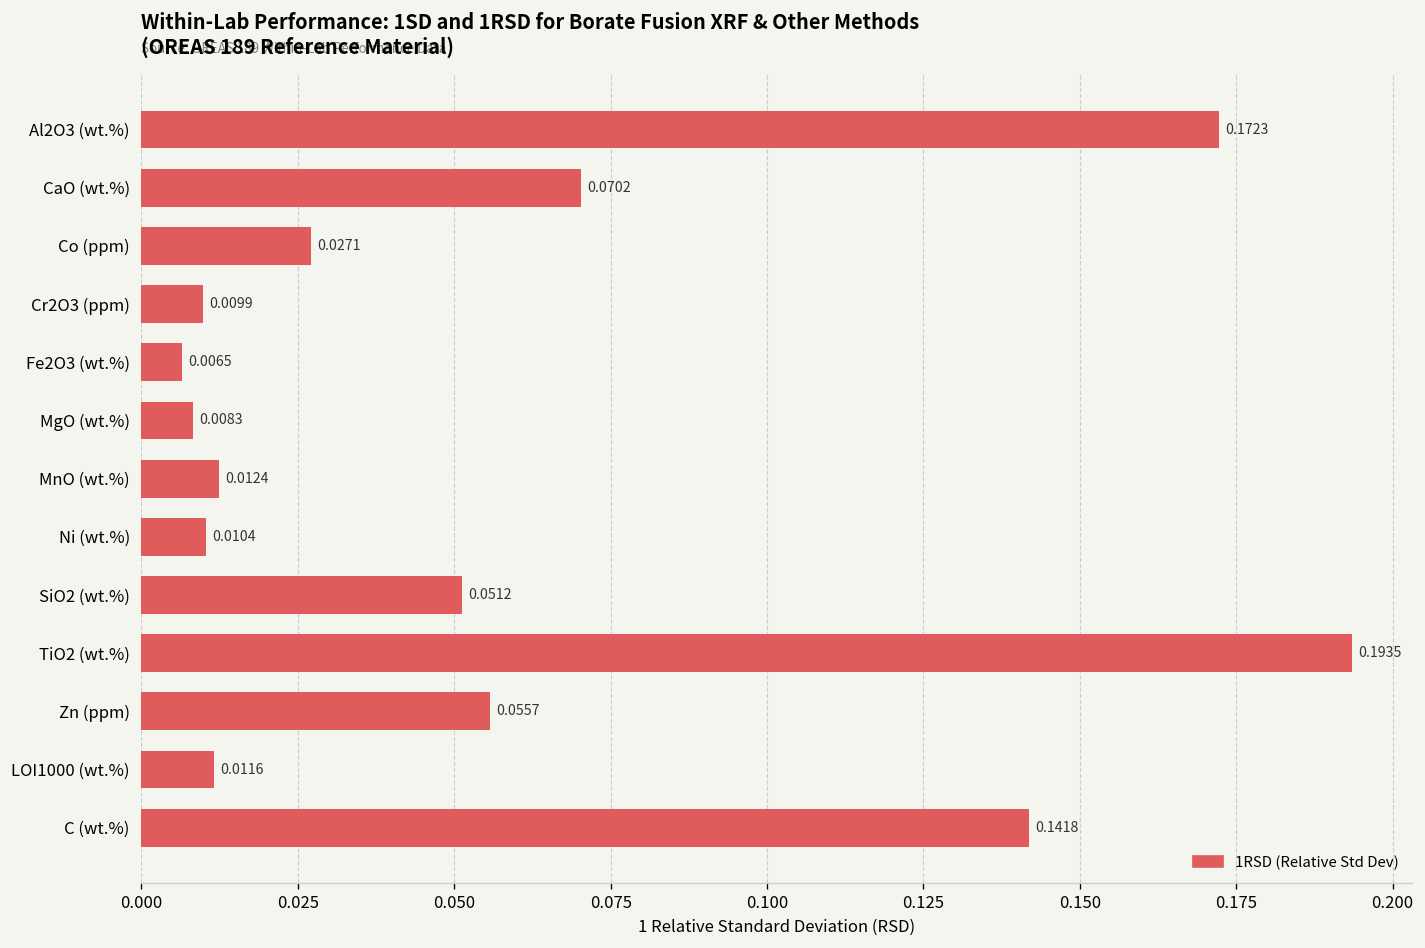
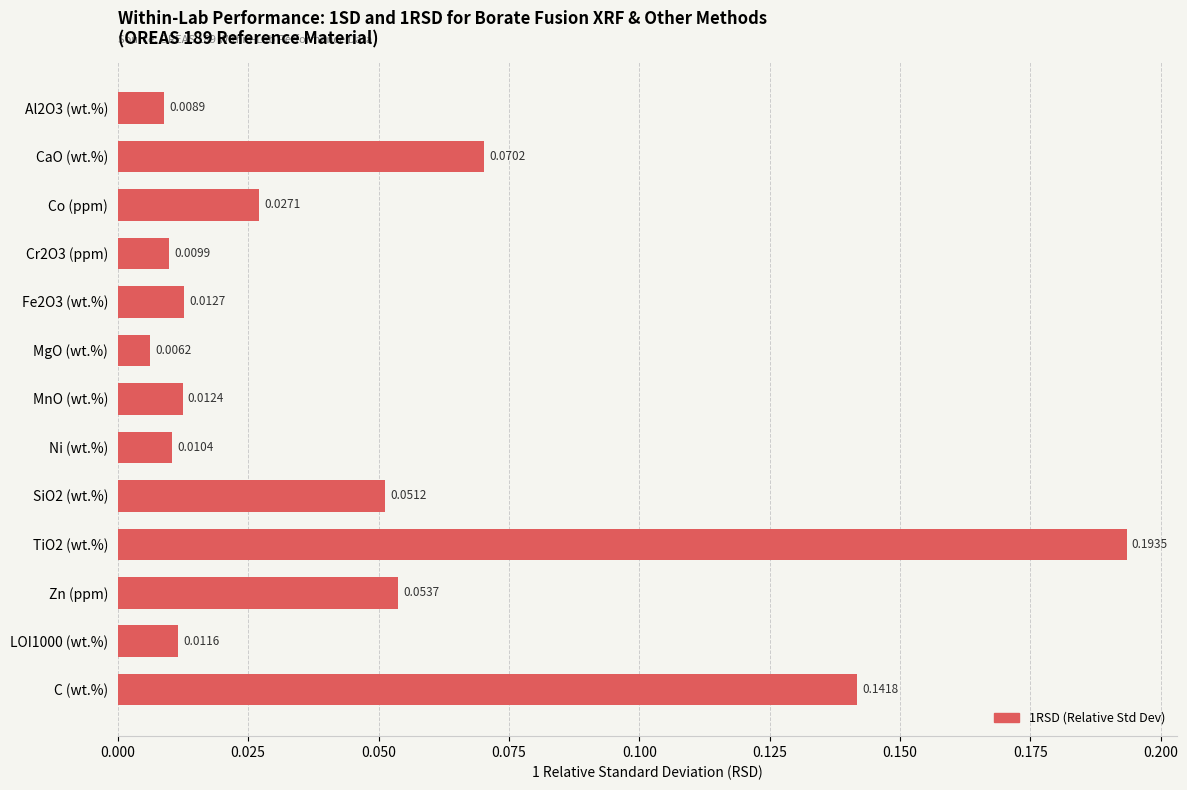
Al2O3 (wt.%): 0.1723 -> 0.0089
Fe2O3 (wt.%): 0.0065 -> 0.0127
MgO (wt.%): 0.0083 -> 0.0062
Zn (ppm): 0.0557 -> 0.0537
